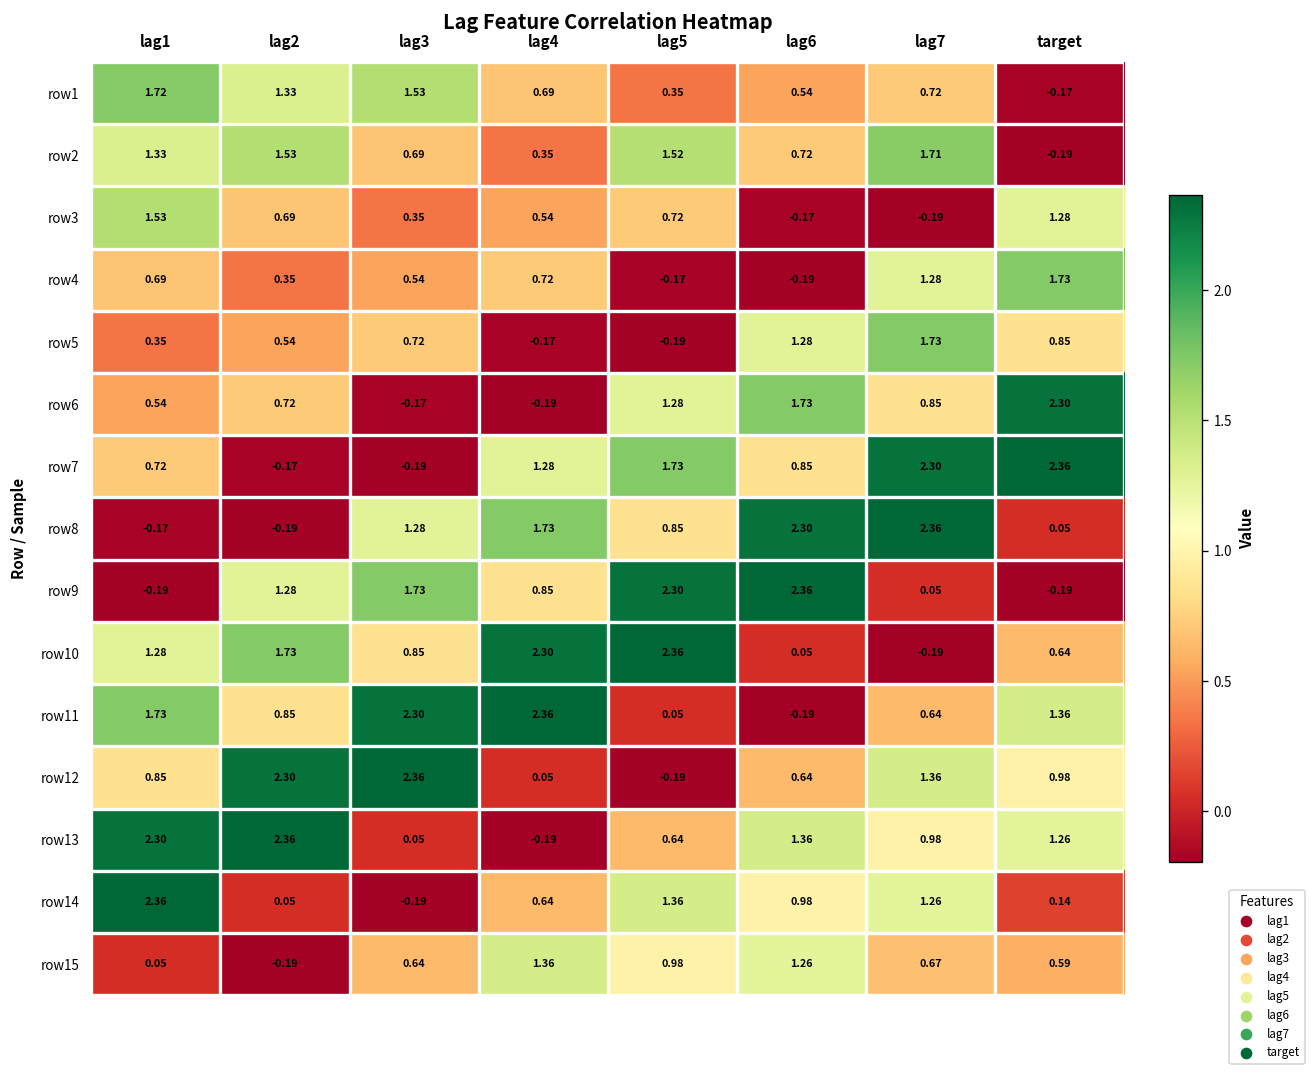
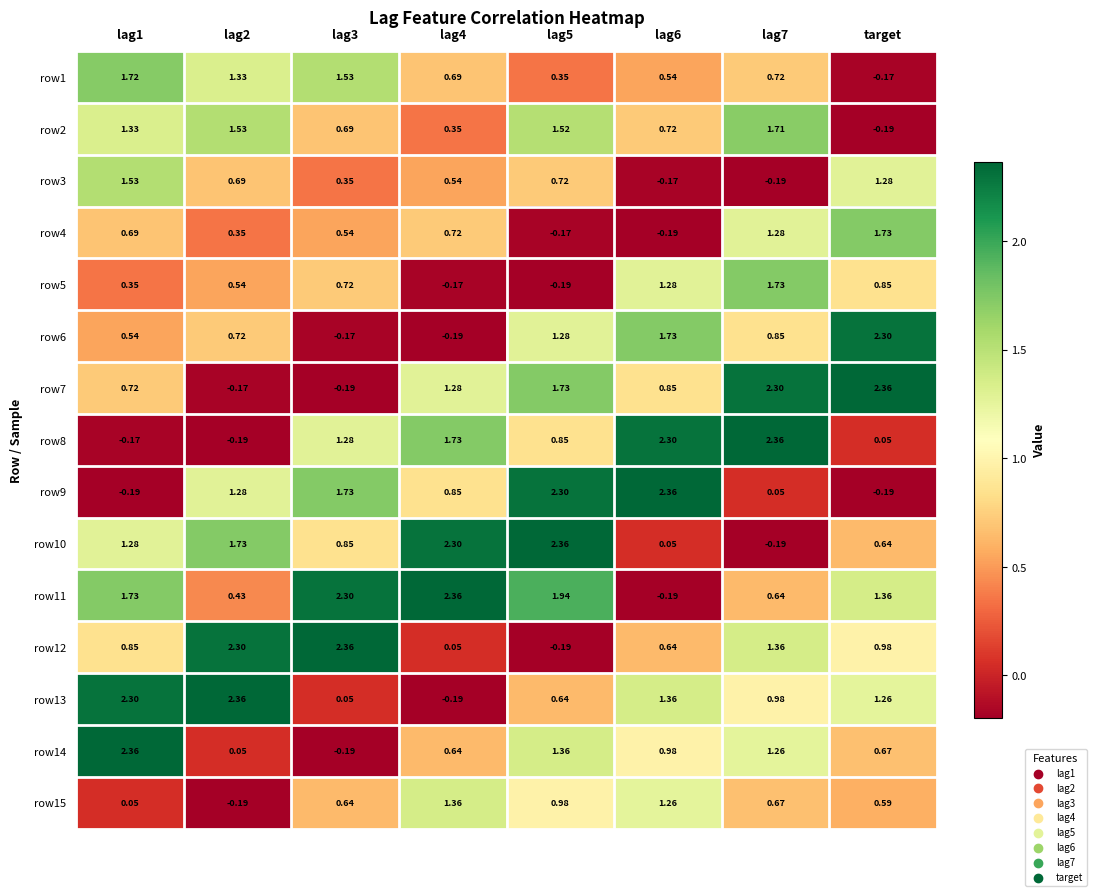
row11, lag2: 0.85 -> 0.43
row11, lag5: 0.05 -> 1.94
row14, target: 0.14 -> 0.67
